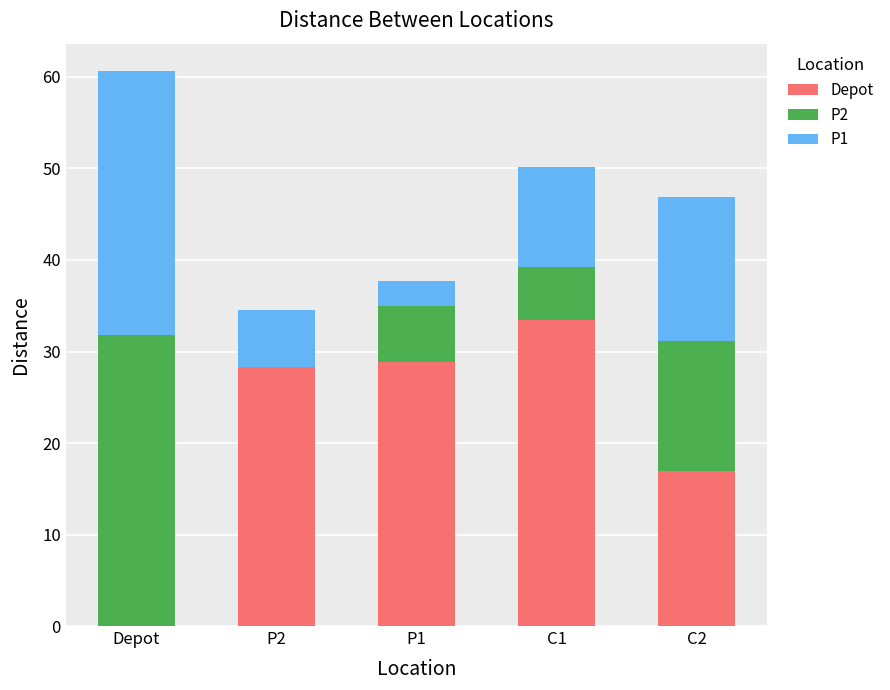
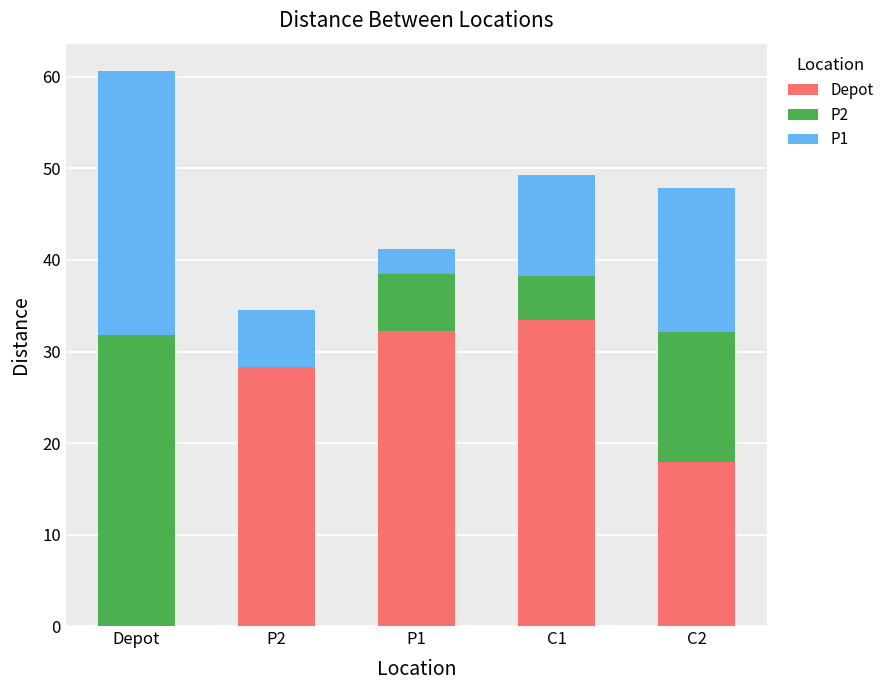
Depot, P1: 29 -> 32
P2, C1: 6 -> 5
Depot, C2: 17 -> 18
